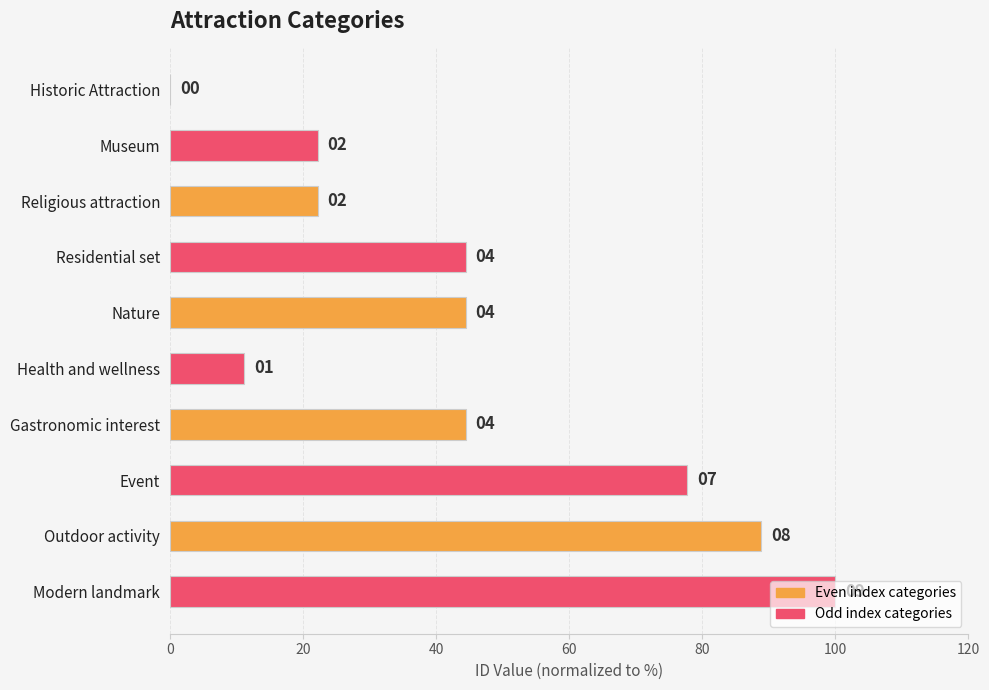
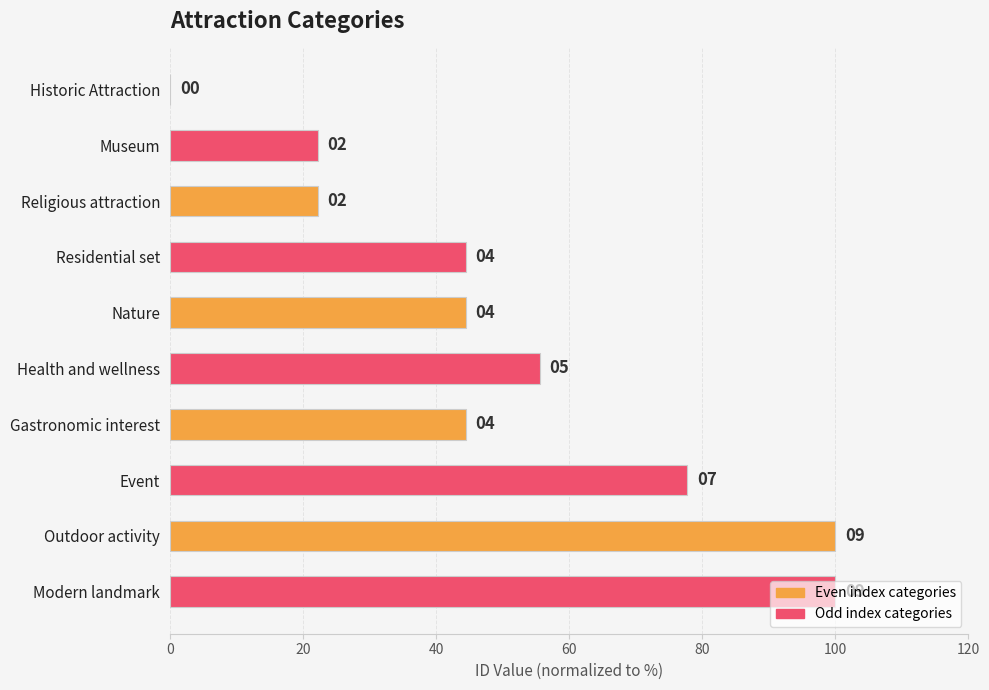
Health and wellness: 01 -> 05
Outdoor activity: 08 -> 09
